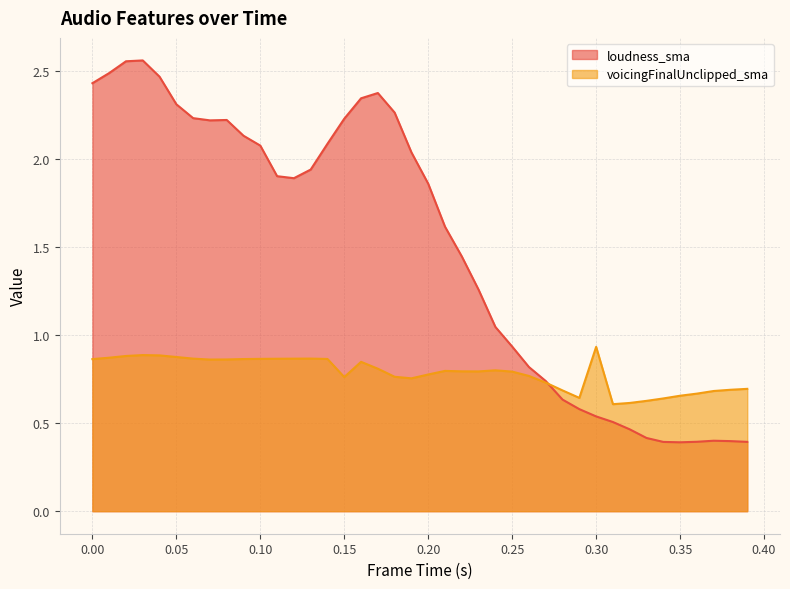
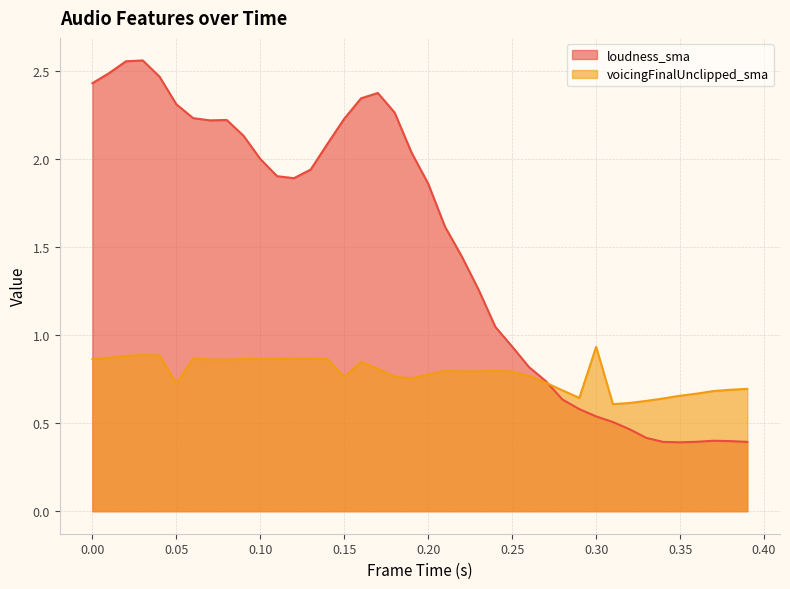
voicingFinalUnclipped_sma, 0.05: 0.88 -> 0.73
loudness_sma, 0.10: 2.08 -> 2.00
